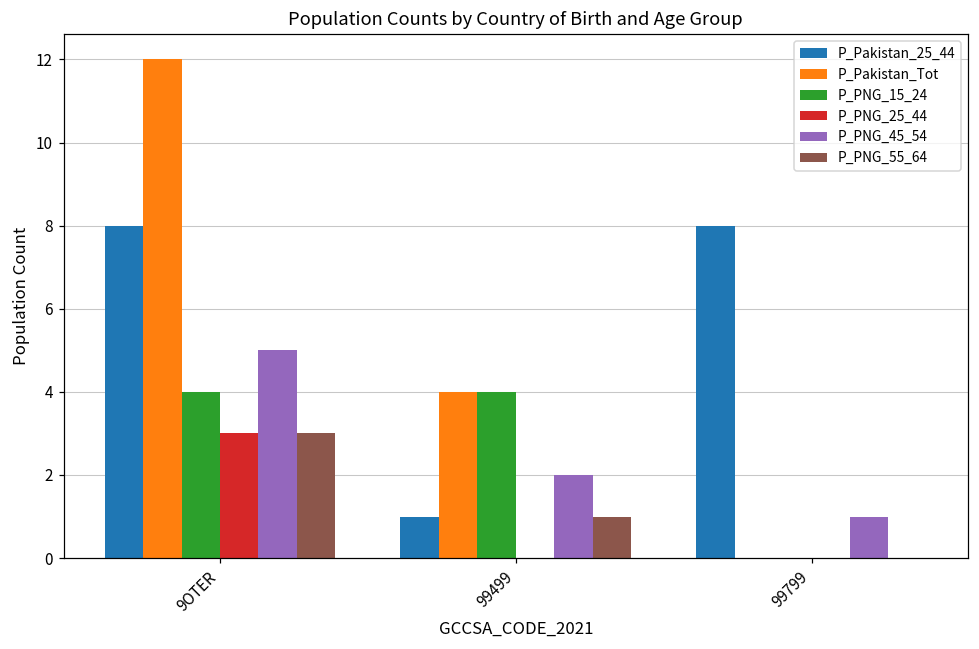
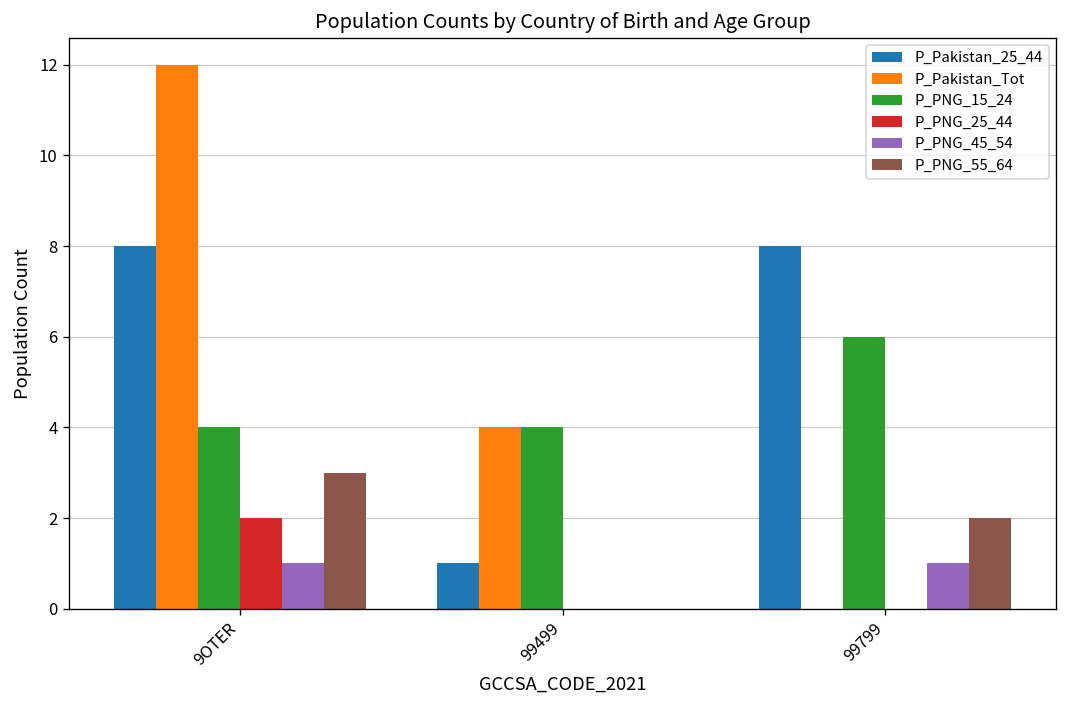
P_PNG_25_44, 9OTER: 3 -> 2
P_PNG_45_54, 9OTER: 5 -> 1
P_PNG_45_54, 99499: 2 -> 0
P_PNG_55_64, 99499: 1 -> 0
P_PNG_15_24, 99799: 0 -> 6
P_PNG_55_64, 99799: 0 -> 2
